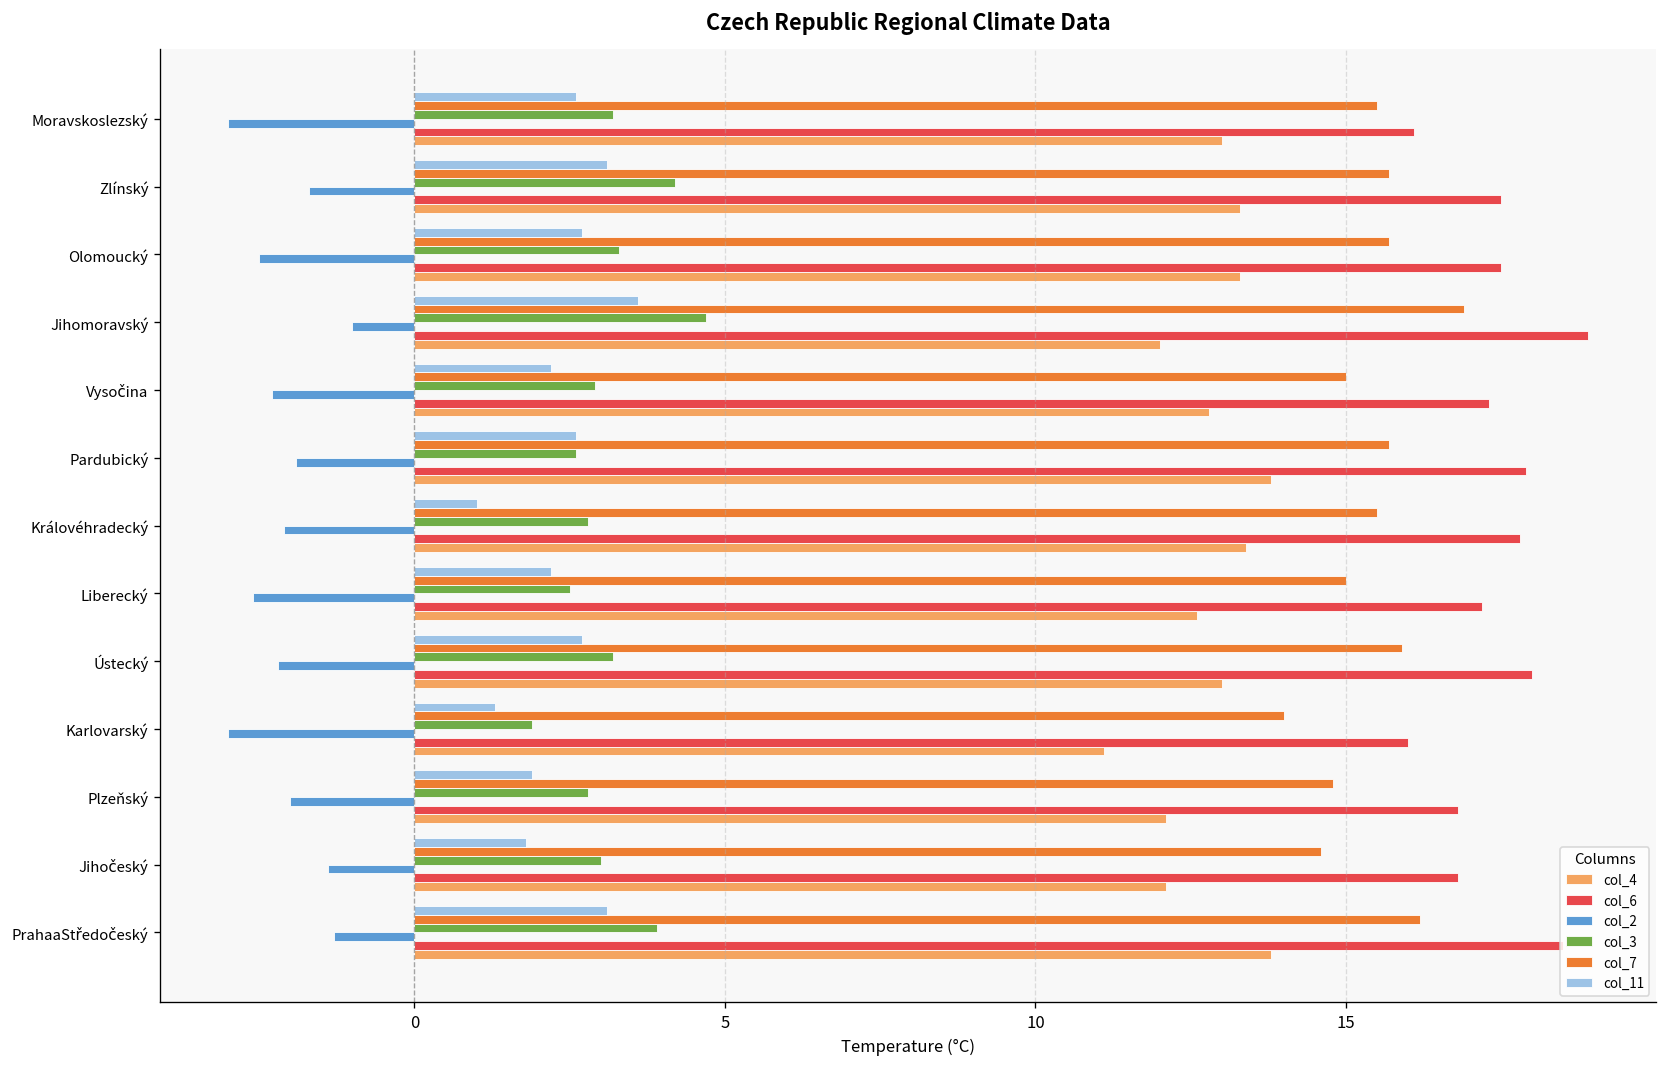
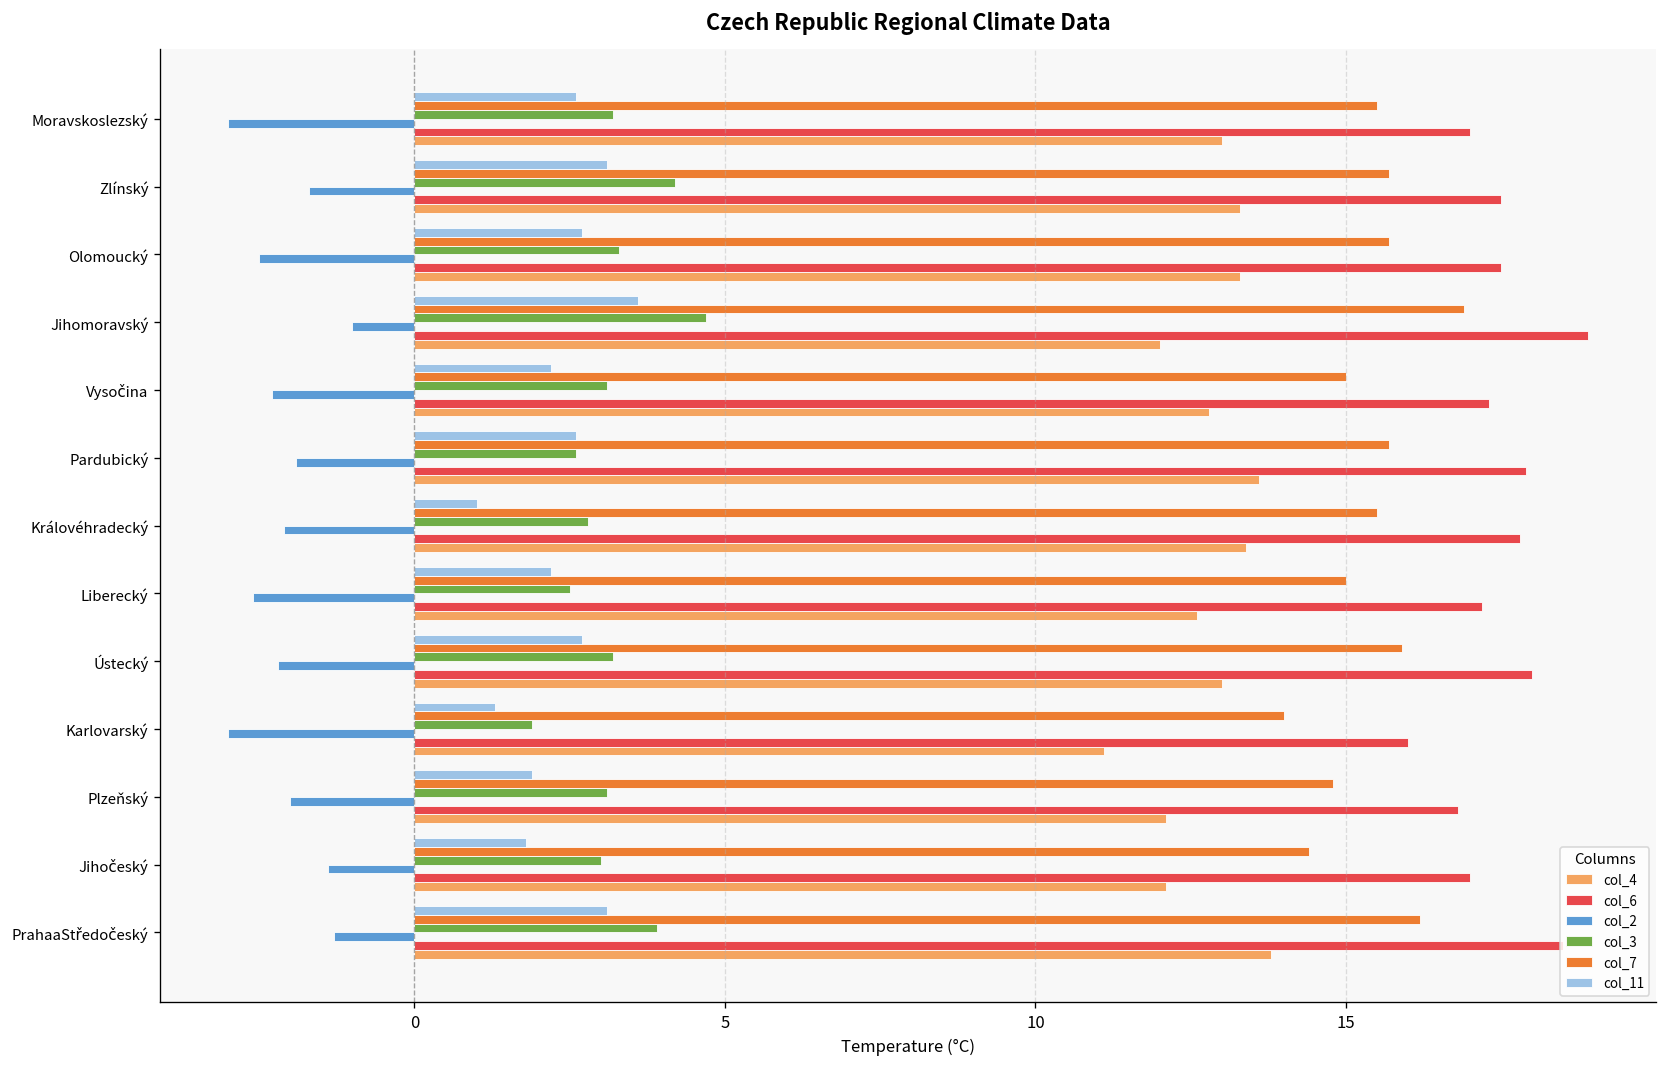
col_6, Moravskoslezský: 16.1 -> 17.0
col_3, Vysočina: 2.9 -> 3.1
col_4, Pardubický: 13.8 -> 13.6
col_3, Plzeňský: 2.8 -> 3.1
col_7, Jihočeský: 14.6 -> 14.4
col_6, Jihočeský: 16.8 -> 17.0
